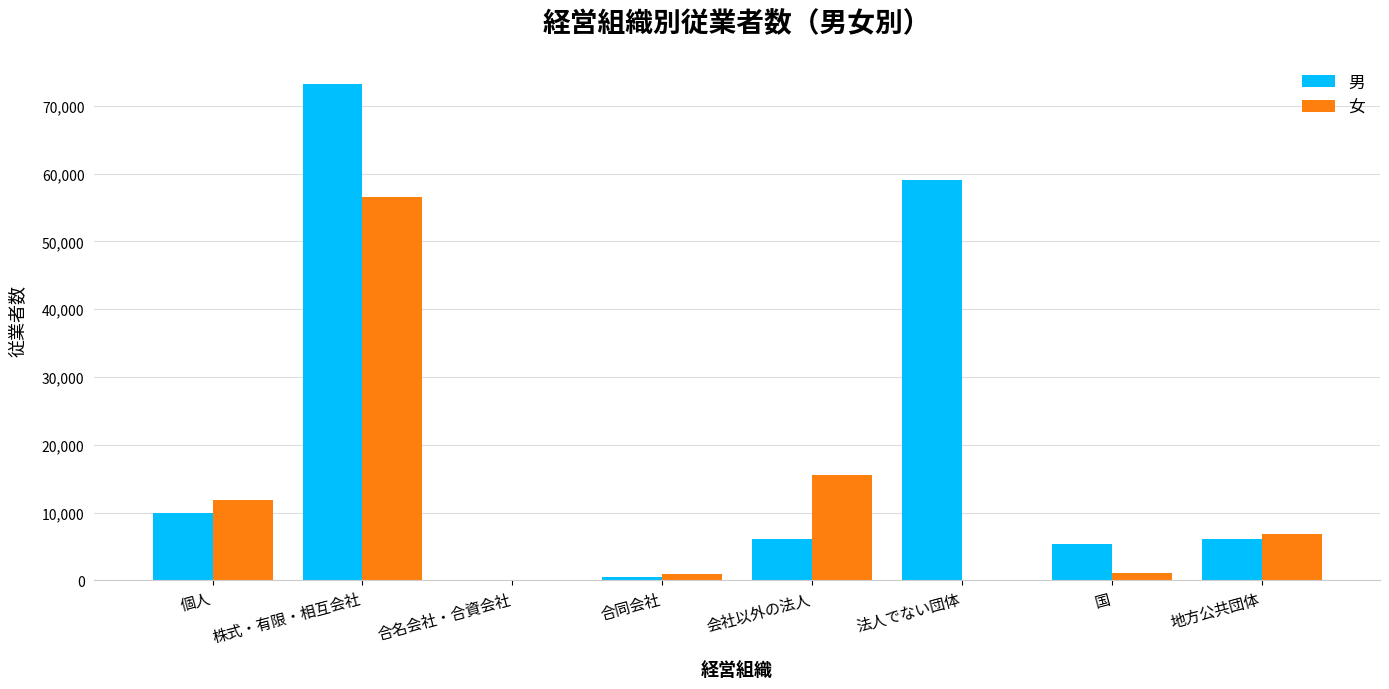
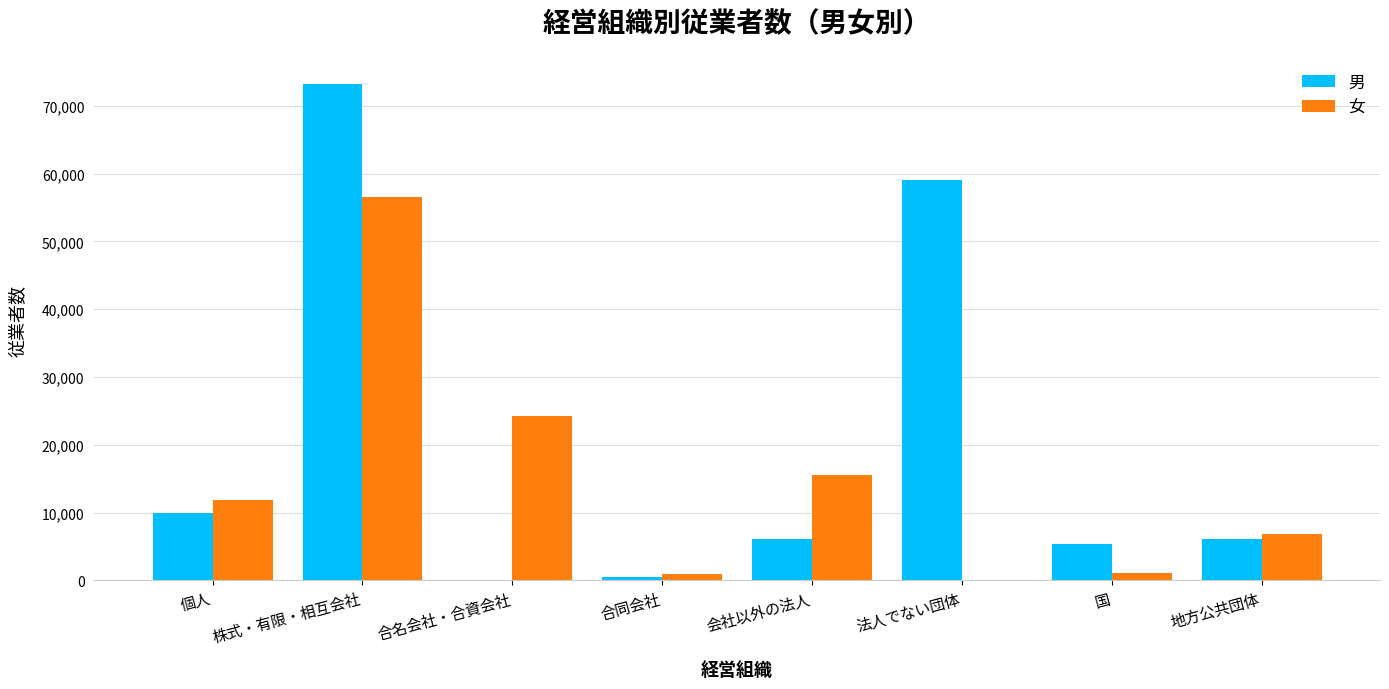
女, 合名会社・合資会社: 0 -> 24,000
